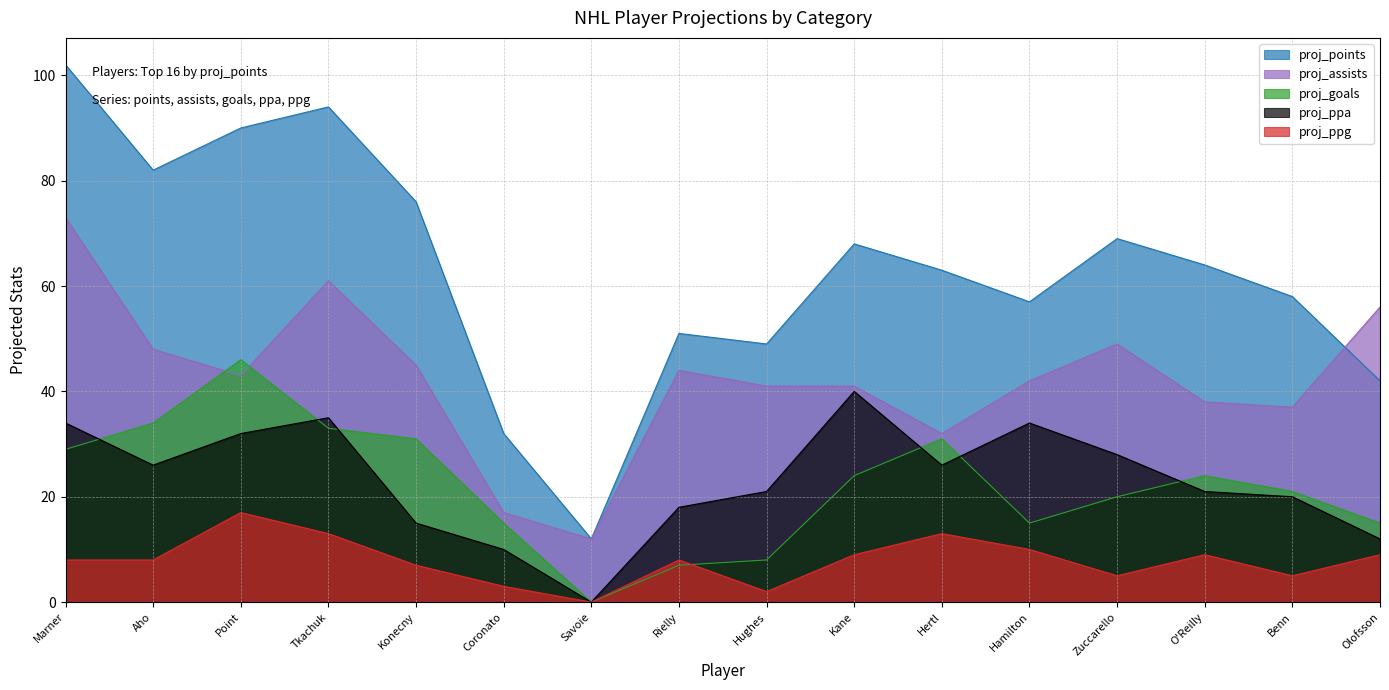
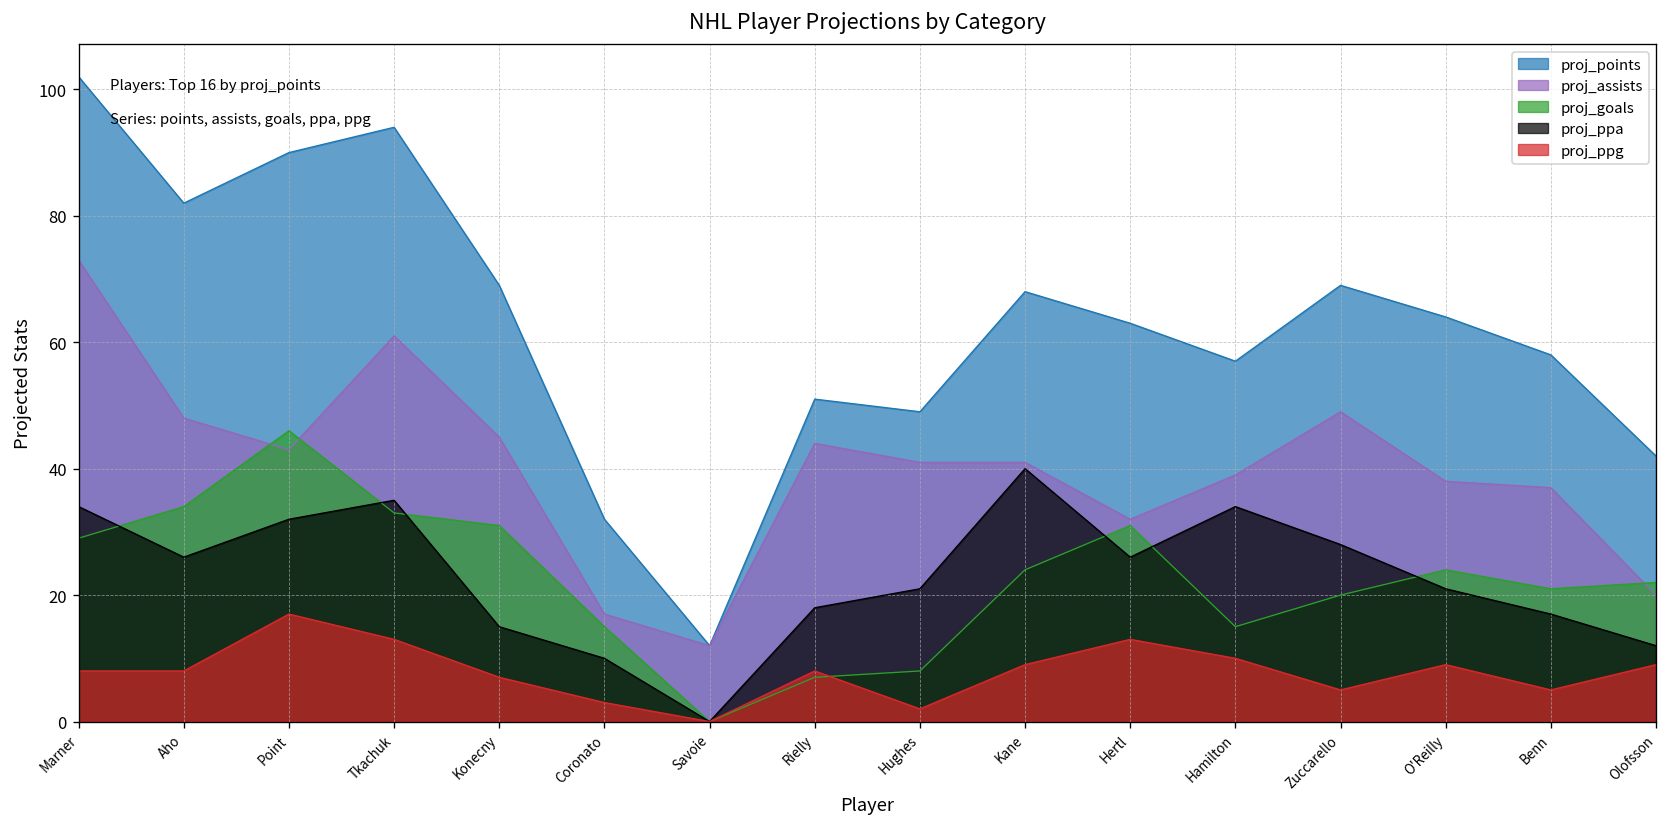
proj_points, Konecny: 76 -> 69
proj_assists, Hamilton: 42 -> 39
proj_ppa, Benn: 20 -> 17
proj_assists, Olofsson: 56 -> 20
proj_goals, Olofsson: 15 -> 22
